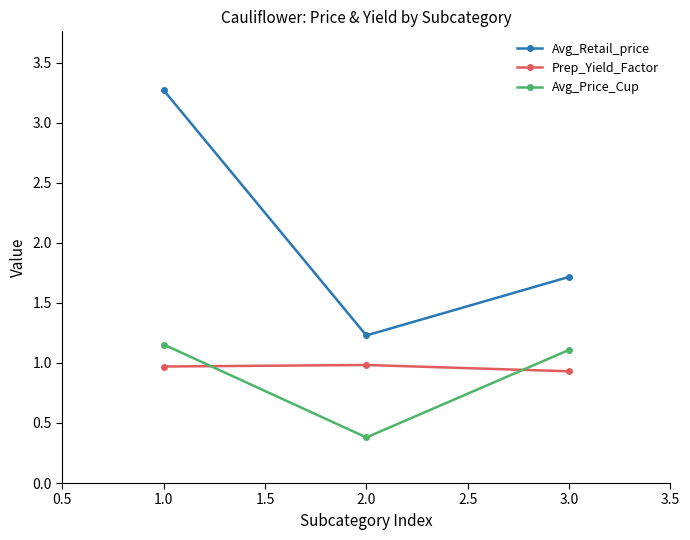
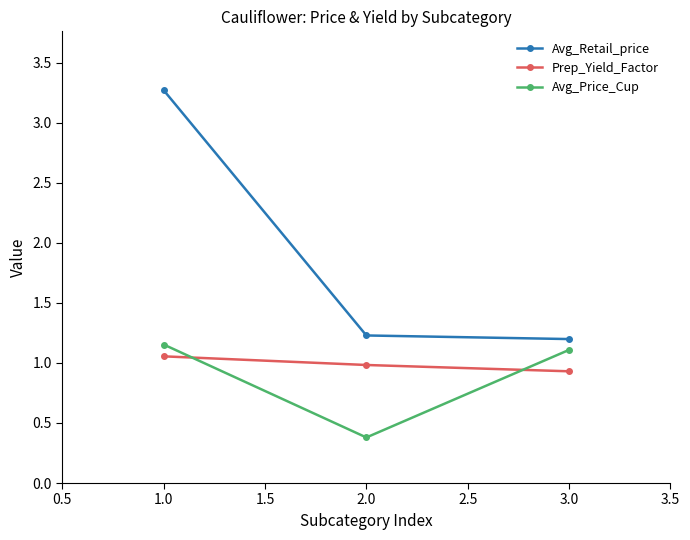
Prep_Yield_Factor, 1.0: 0.97 -> 1.05
Avg_Retail_price, 3.0: 1.72 -> 1.20
